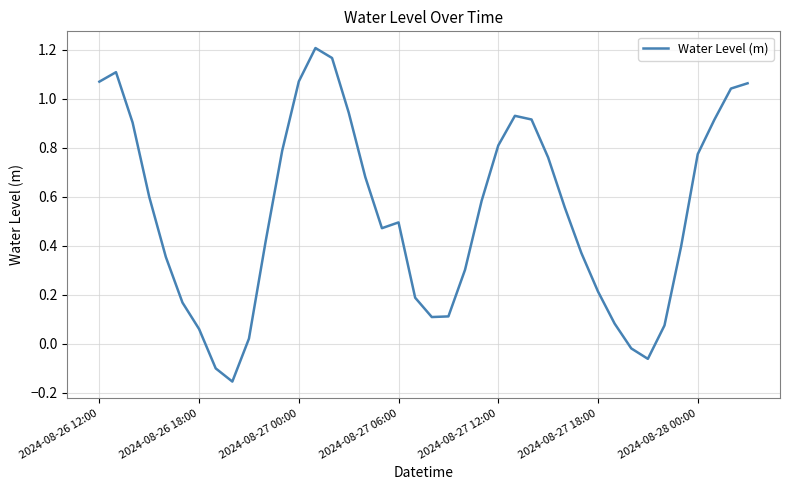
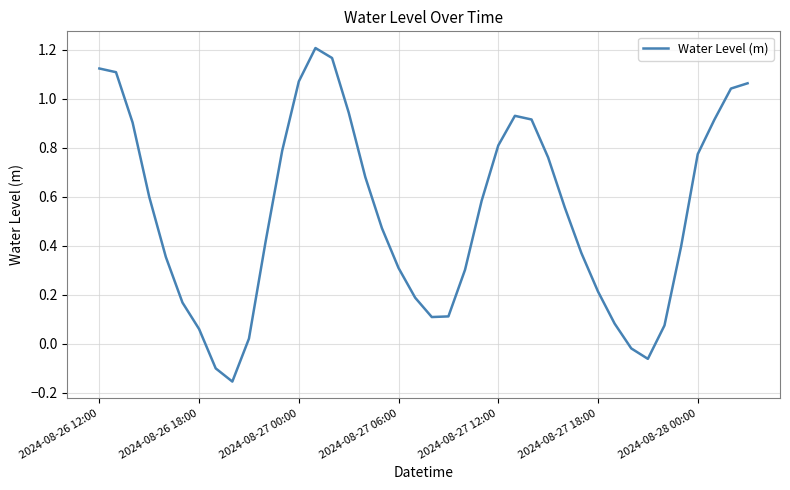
2024-08-26 12:00: 1.07 -> 1.12
2024-08-27 06:00: 0.50 -> 0.31
